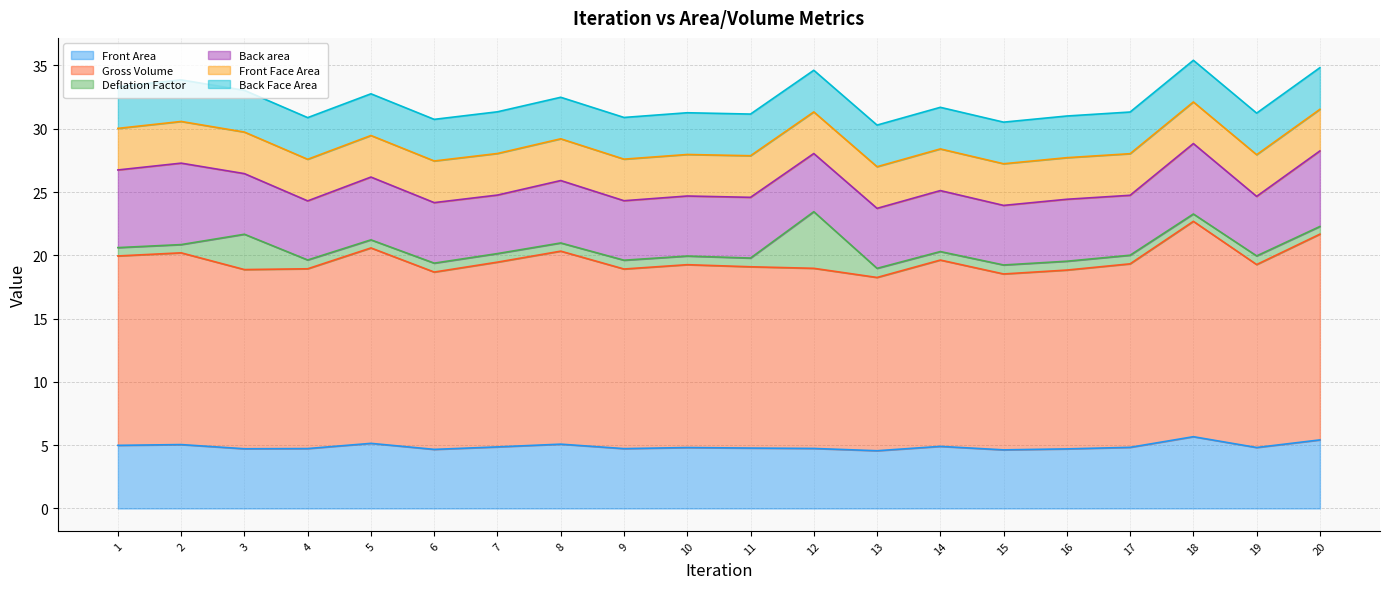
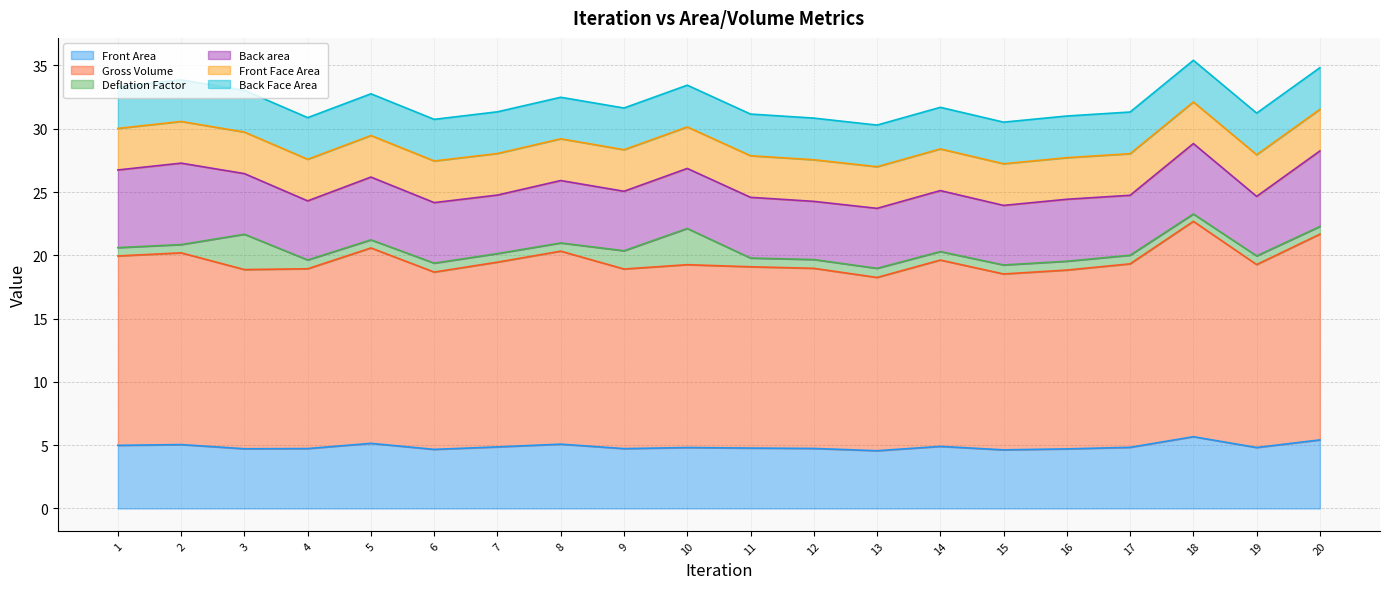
Deflation Factor, 9: 0.7 -> 1.4
Deflation Factor, 10: 0.7 -> 2.9
Deflation Factor, 12: 4.5 -> 0.7
